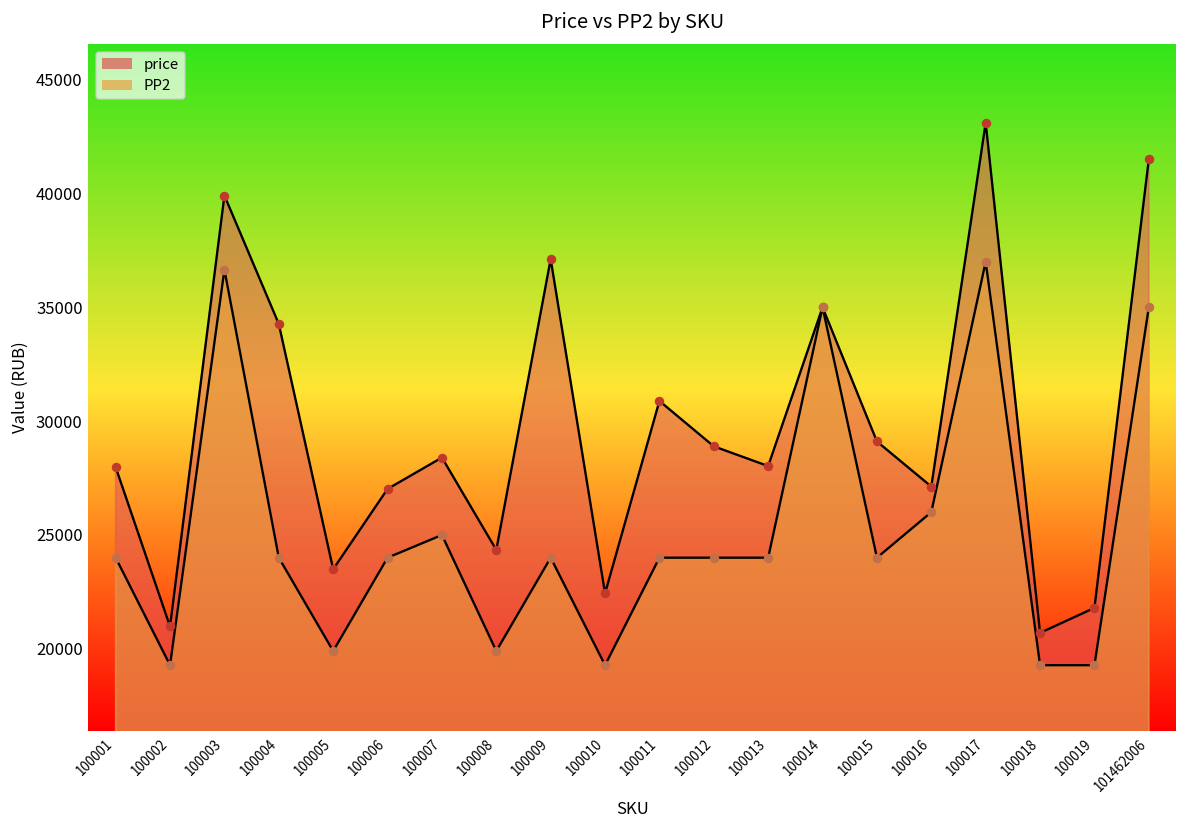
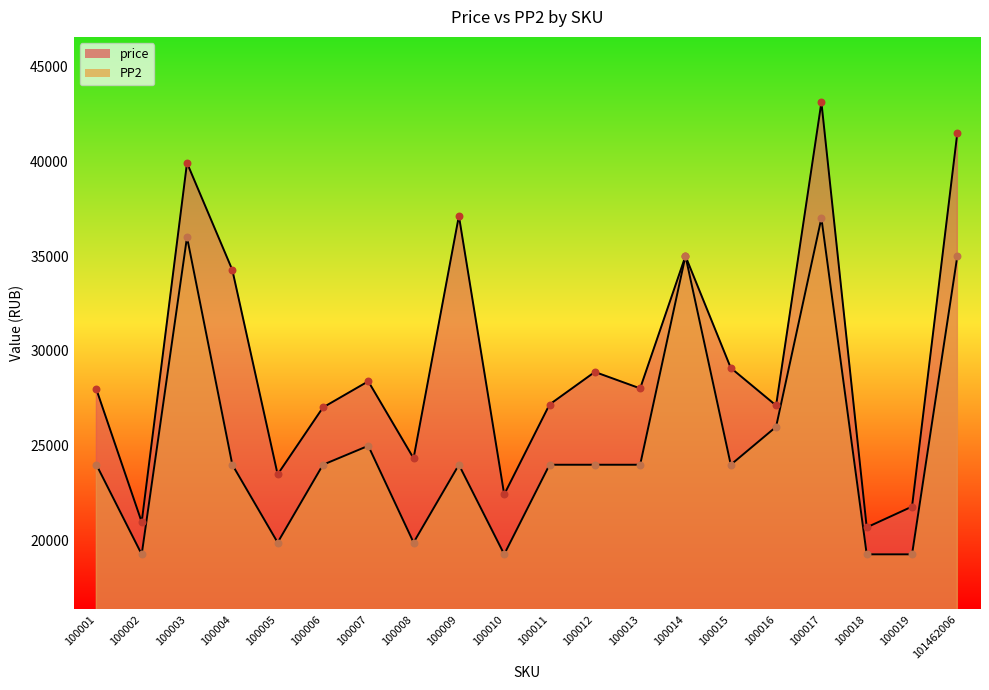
PP2, 100003: 36700 -> 36000
price, 100011: 30900 -> 27200
